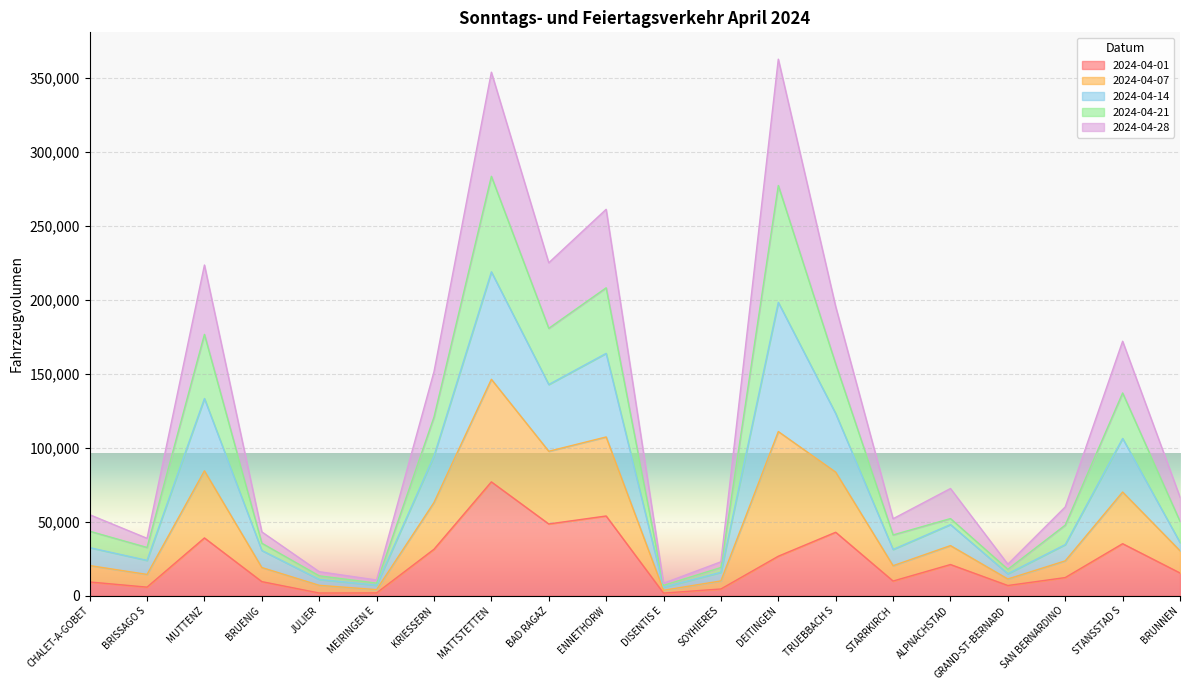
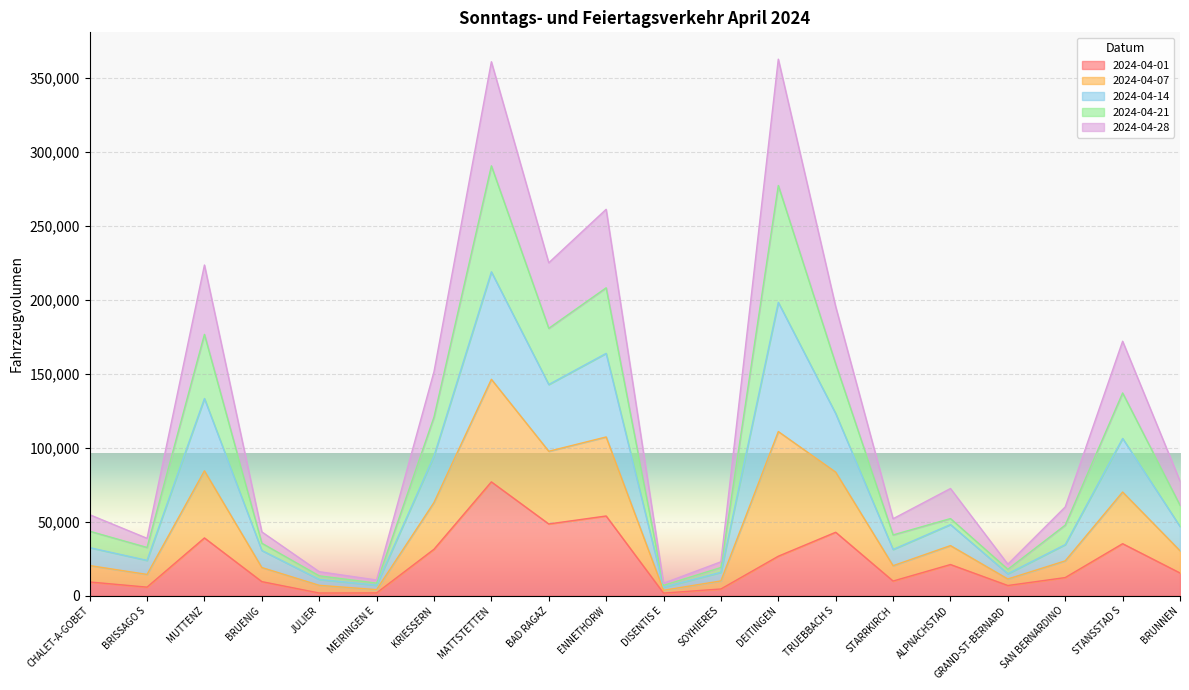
2024-04-21, MATTSTETTEN: 65,000 -> 72,000
2024-04-14, BRUNNEN: 6,000 -> 16,000
